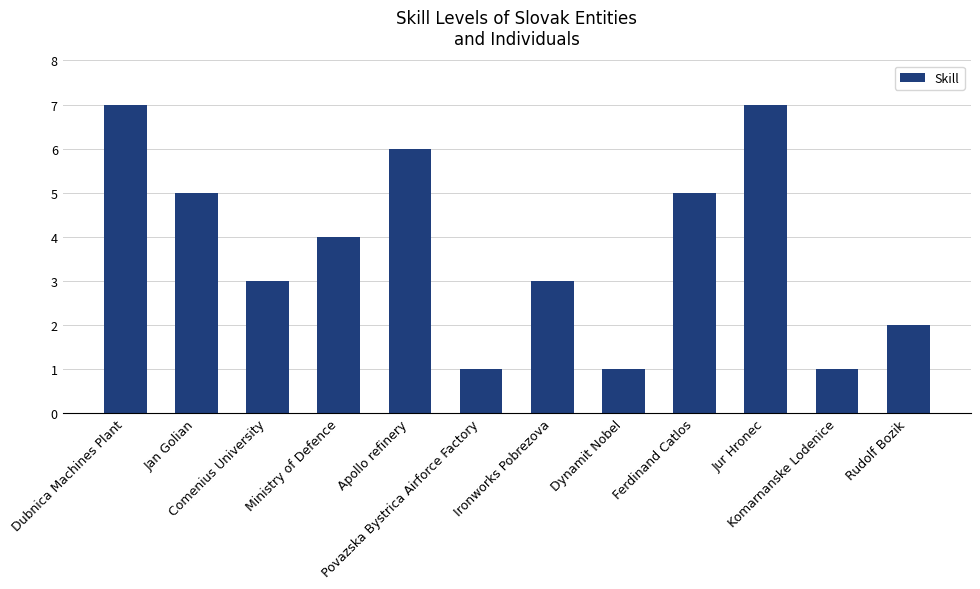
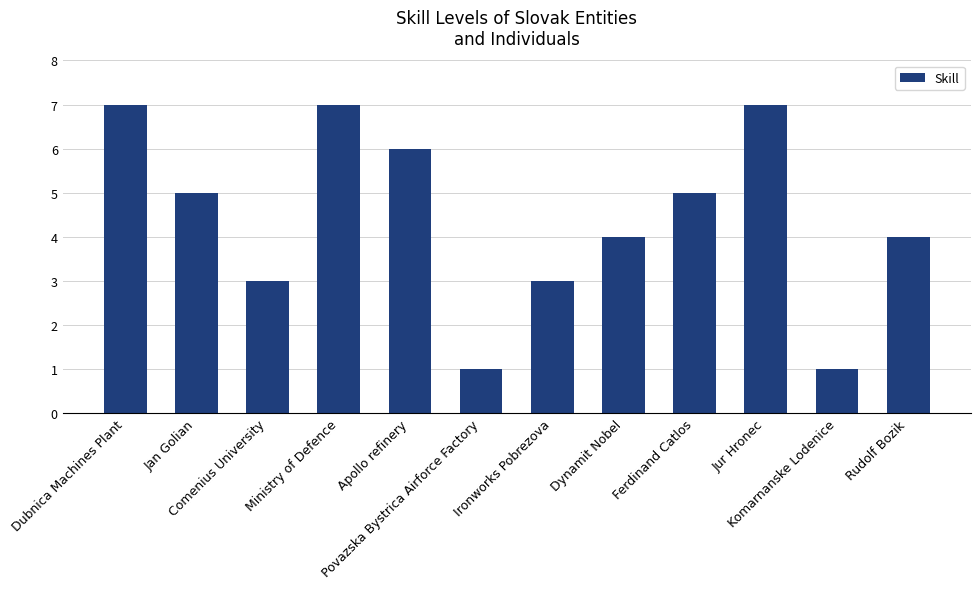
Ministry of Defence: 4 -> 7
Dynamit Nobel: 1 -> 4
Rudolf Bozik: 2 -> 4
